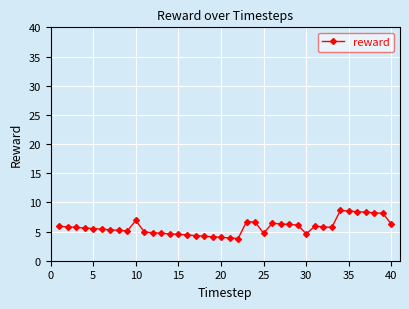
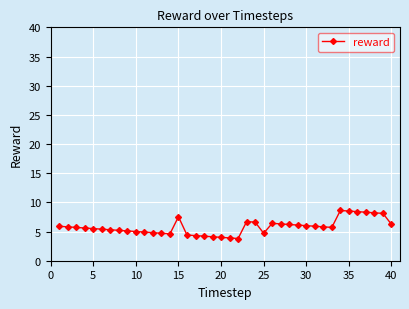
10: 7 -> 5
15: 5 -> 8
30: 5 -> 6
